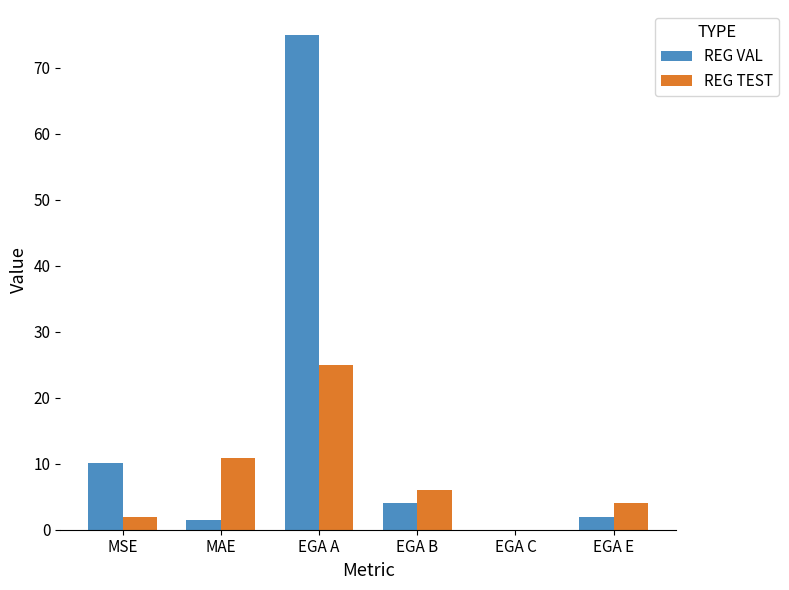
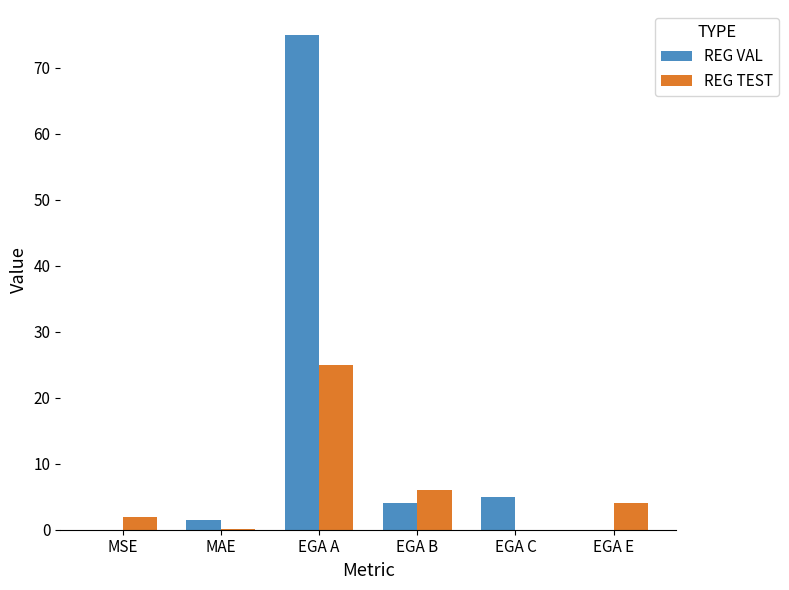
REG VAL, MSE: 10 -> 0
REG TEST, MAE: 11 -> 0
REG VAL, EGA C: 0 -> 5
REG VAL, EGA E: 2 -> 0
